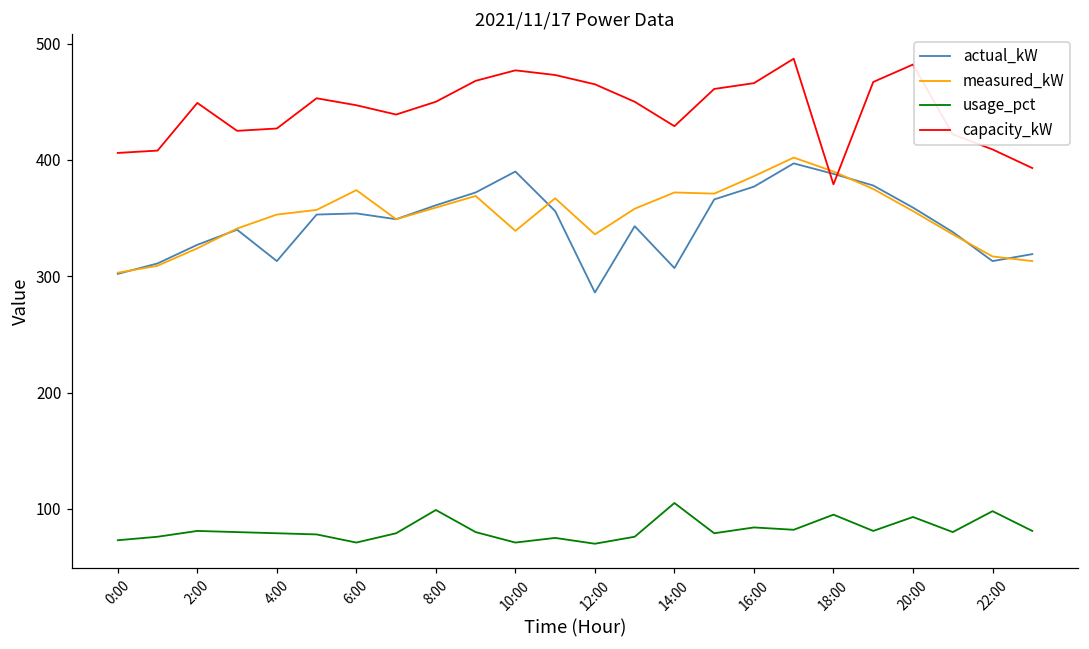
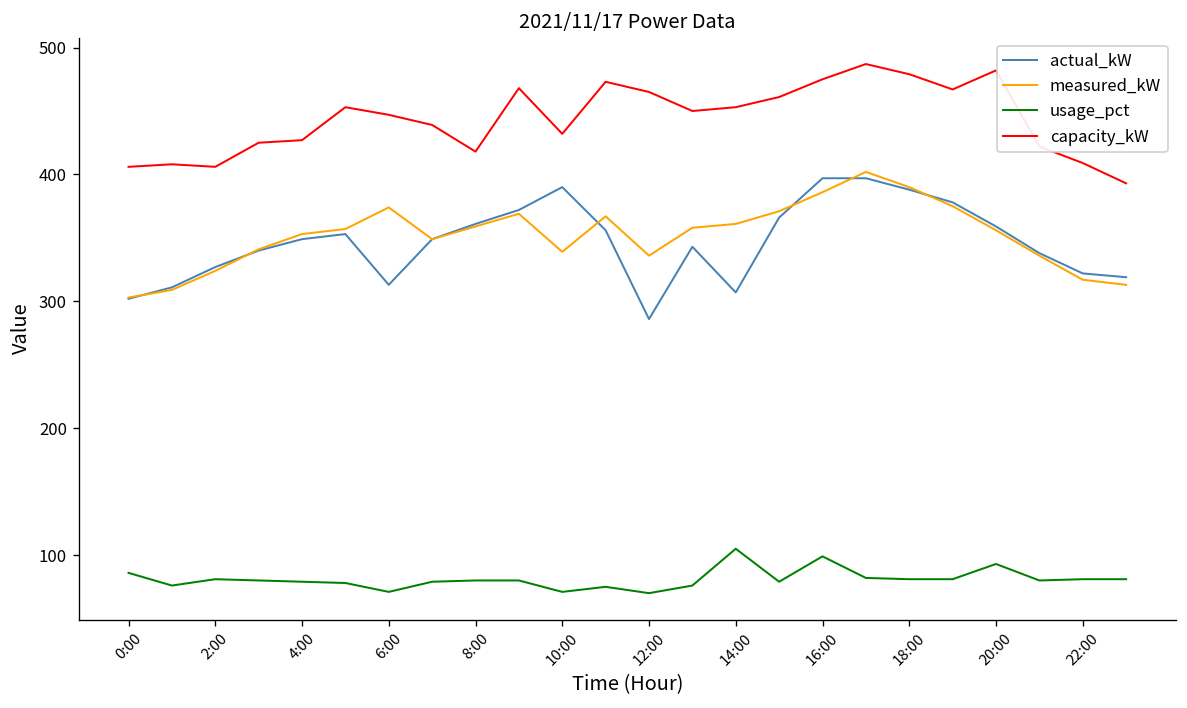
usage_pct, 0:00: 73 -> 86
capacity_kW, 2:00: 449 -> 406
actual_kW, 4:00: 313 -> 349
actual_kW, 6:00: 354 -> 313
usage_pct, 8:00: 99 -> 80
capacity_kW, 8:00: 450 -> 418
capacity_kW, 10:00: 477 -> 432
measured_kW, 14:00: 372 -> 361
capacity_kW, 14:00: 429 -> 453
actual_kW, 16:00: 377 -> 397
usage_pct, 16:00: 84 -> 99
capacity_kW, 16:00: 466 -> 475
usage_pct, 18:00: 95 -> 81
capacity_kW, 18:00: 379 -> 479
actual_kW, 22:00: 313 -> 322
usage_pct, 22:00: 98 -> 81
